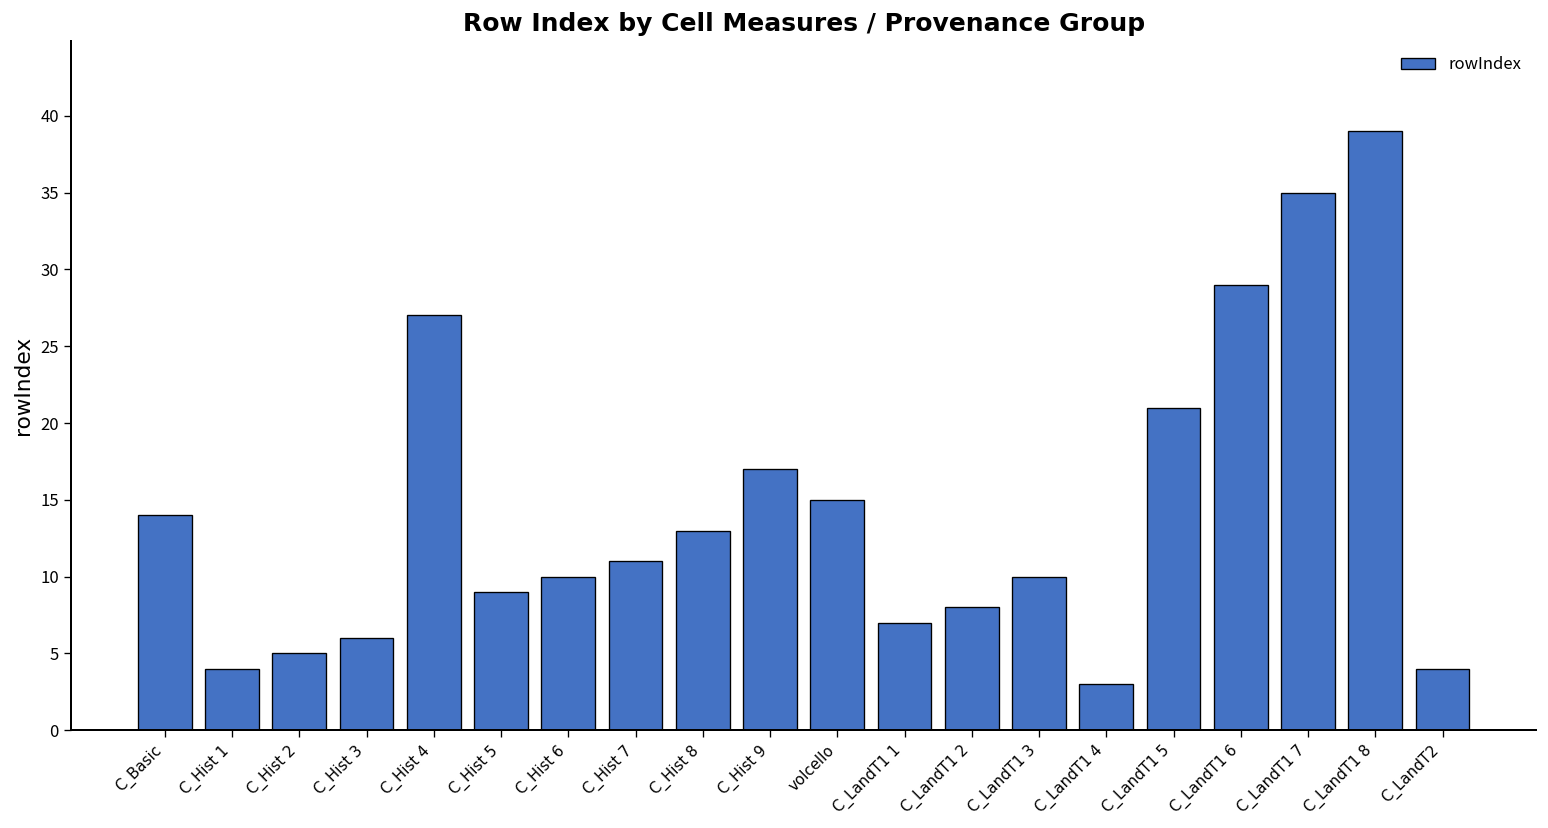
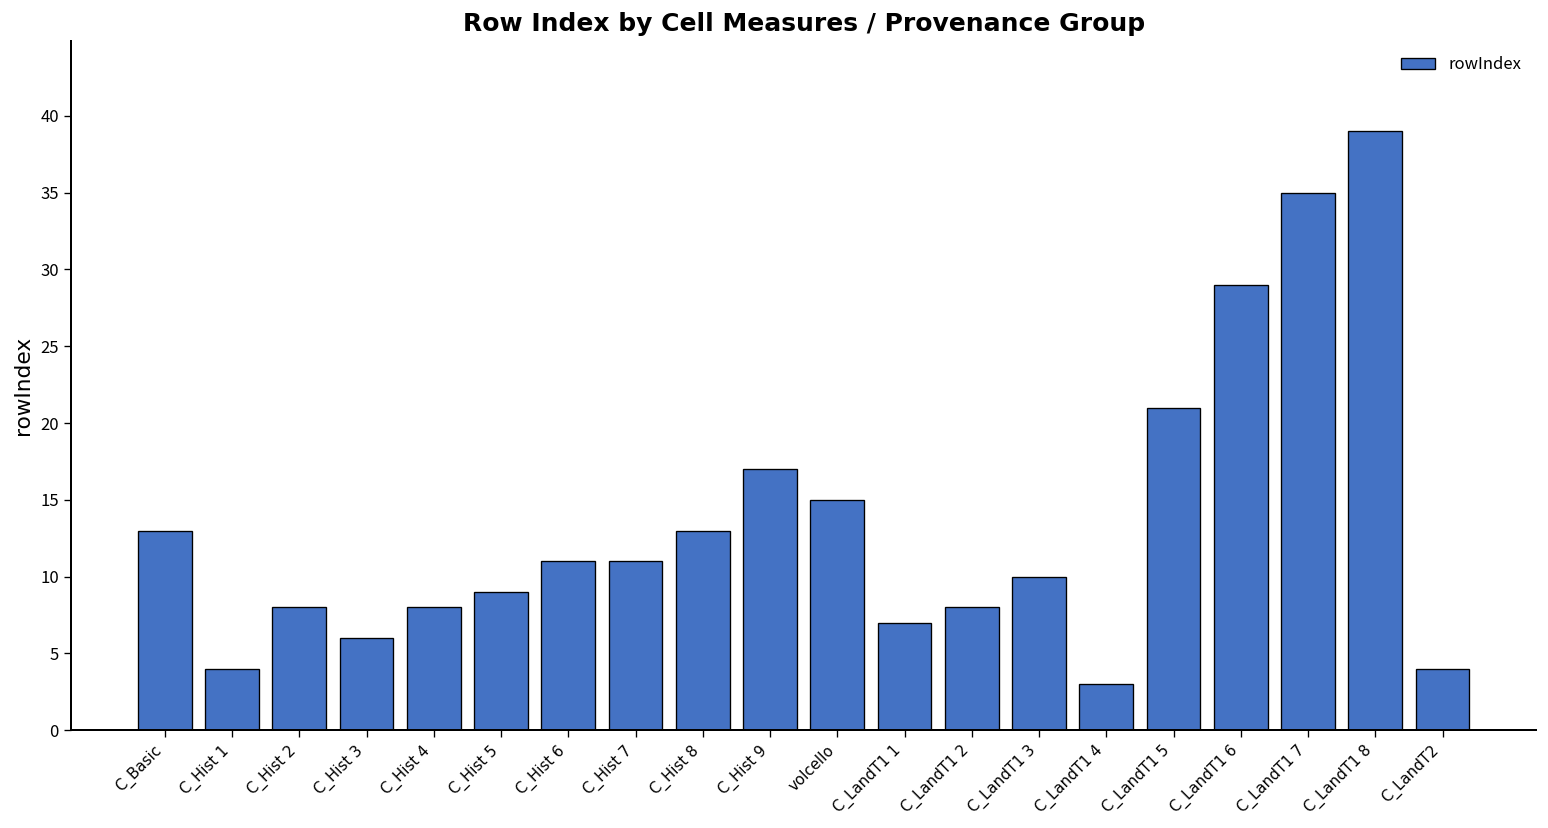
C_Basic: 14 -> 13
C_Hist 2: 5 -> 8
C_Hist 4: 27 -> 8
C_Hist 6: 10 -> 11
